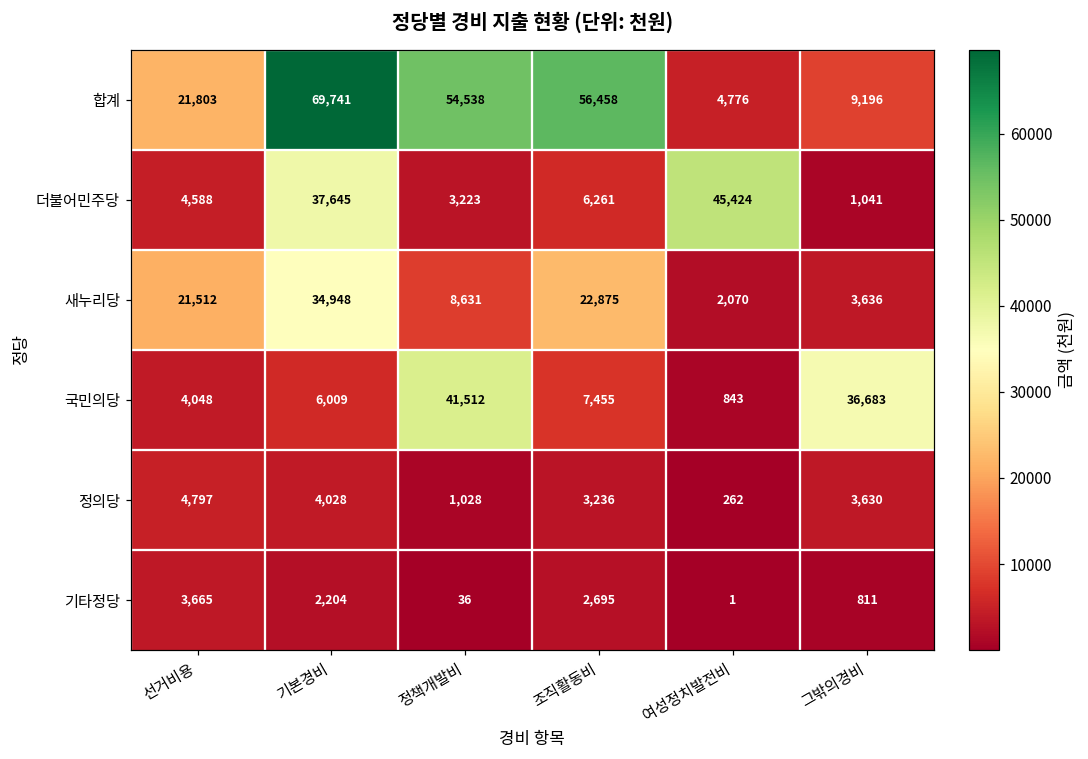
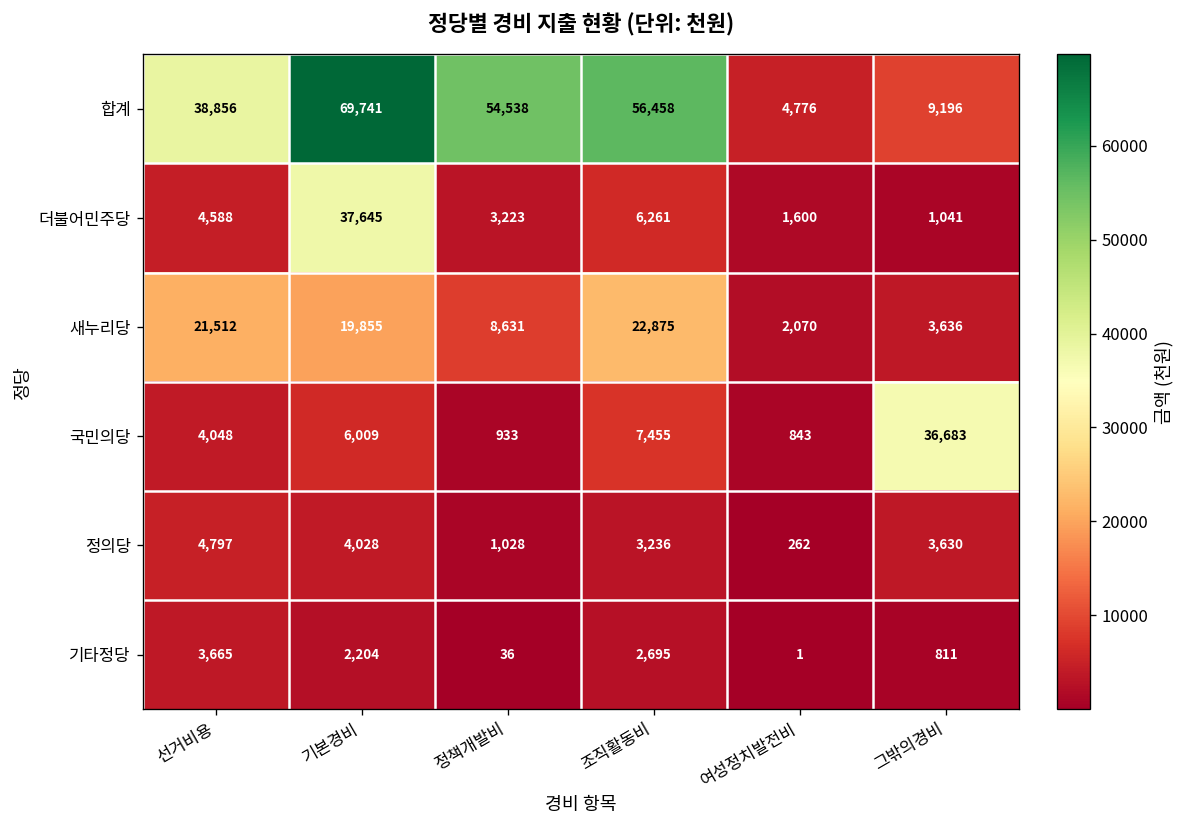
합계, 선거비용: 21,803 -> 38,856
더불어민주당, 여성정치발전비: 45,424 -> 1,600
새누리당, 기본경비: 34,948 -> 19,855
국민의당, 정책개발비: 41,512 -> 933
